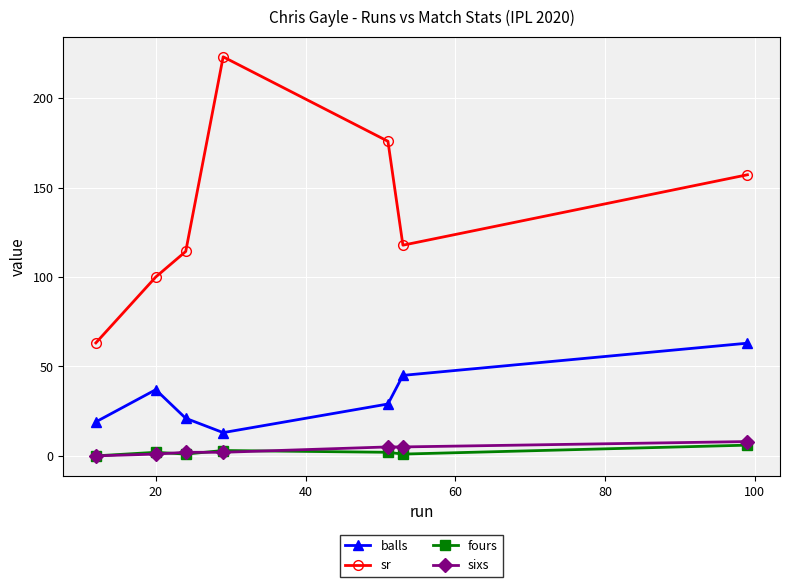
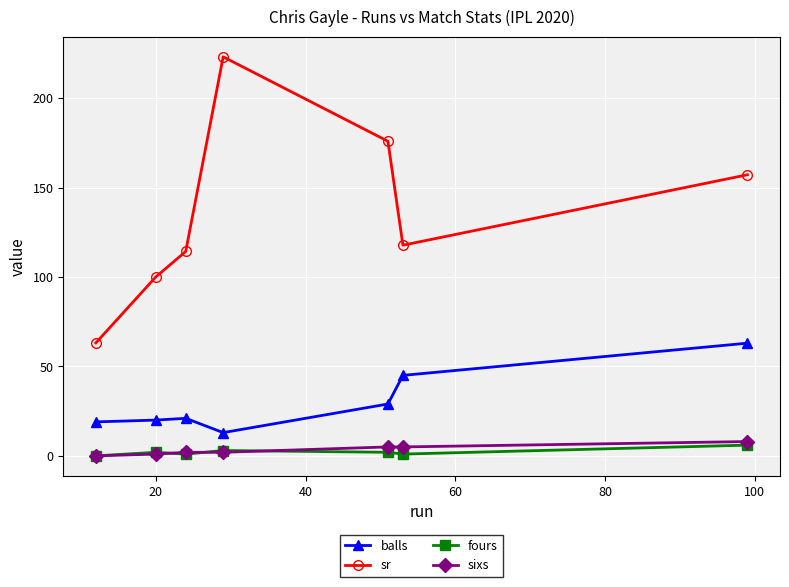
balls, 20: 37 -> 20
